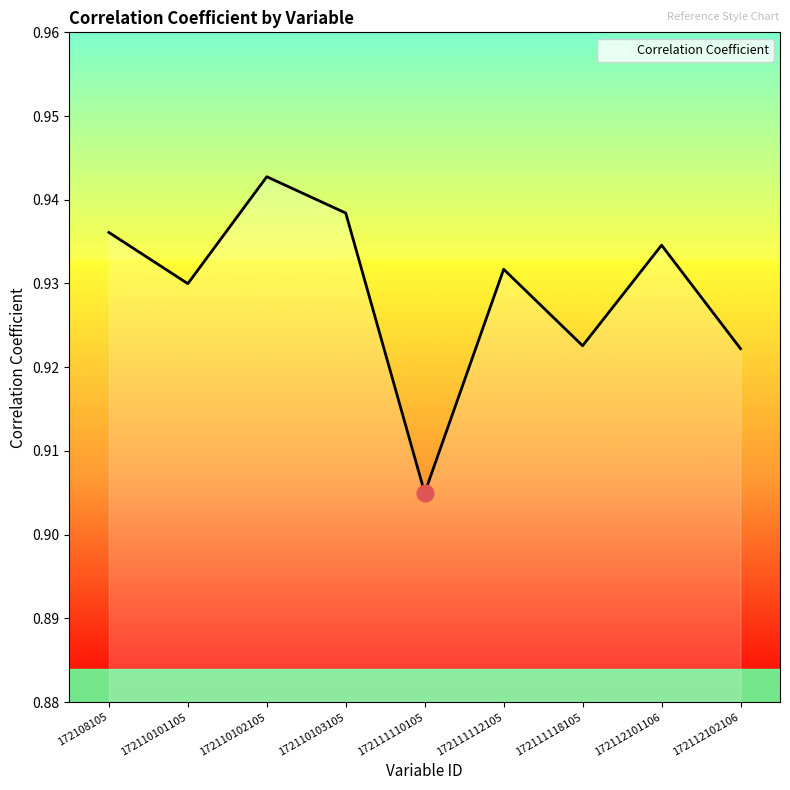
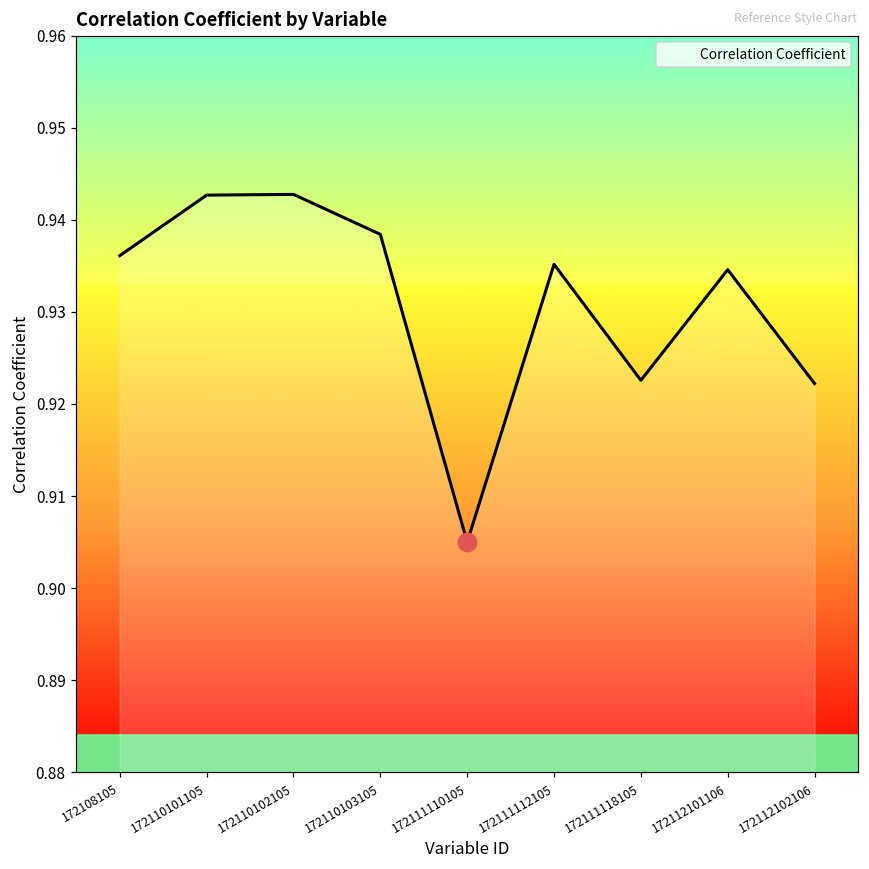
Correlation Coefficient, 172110101105: 0.930 -> 0.943
Correlation Coefficient, 172111112105: 0.932 -> 0.935
